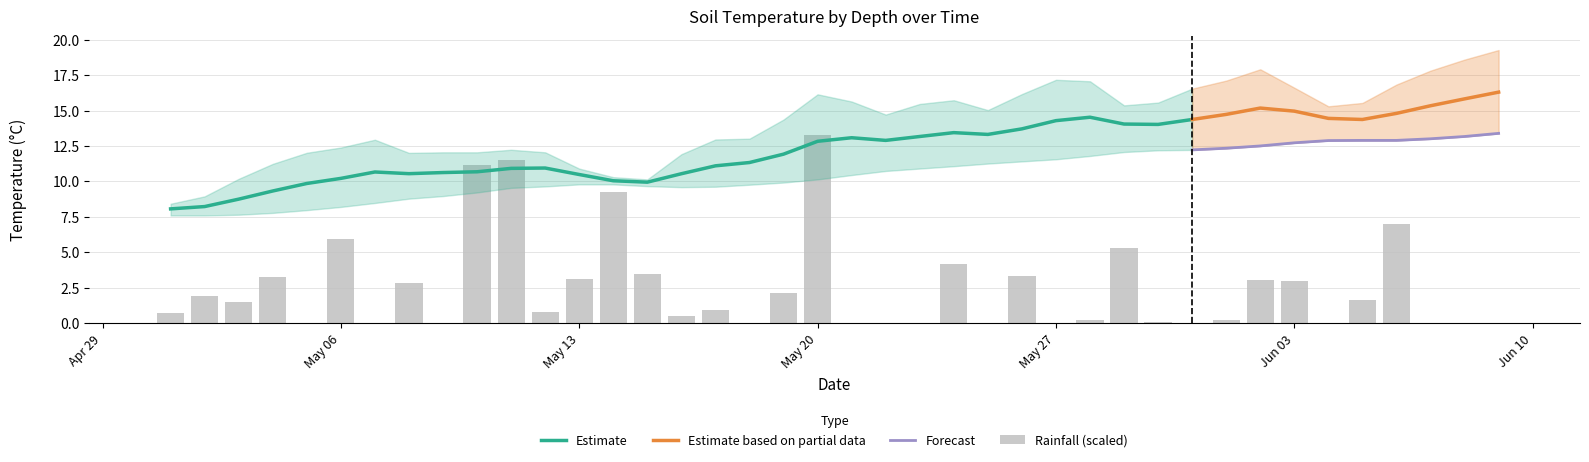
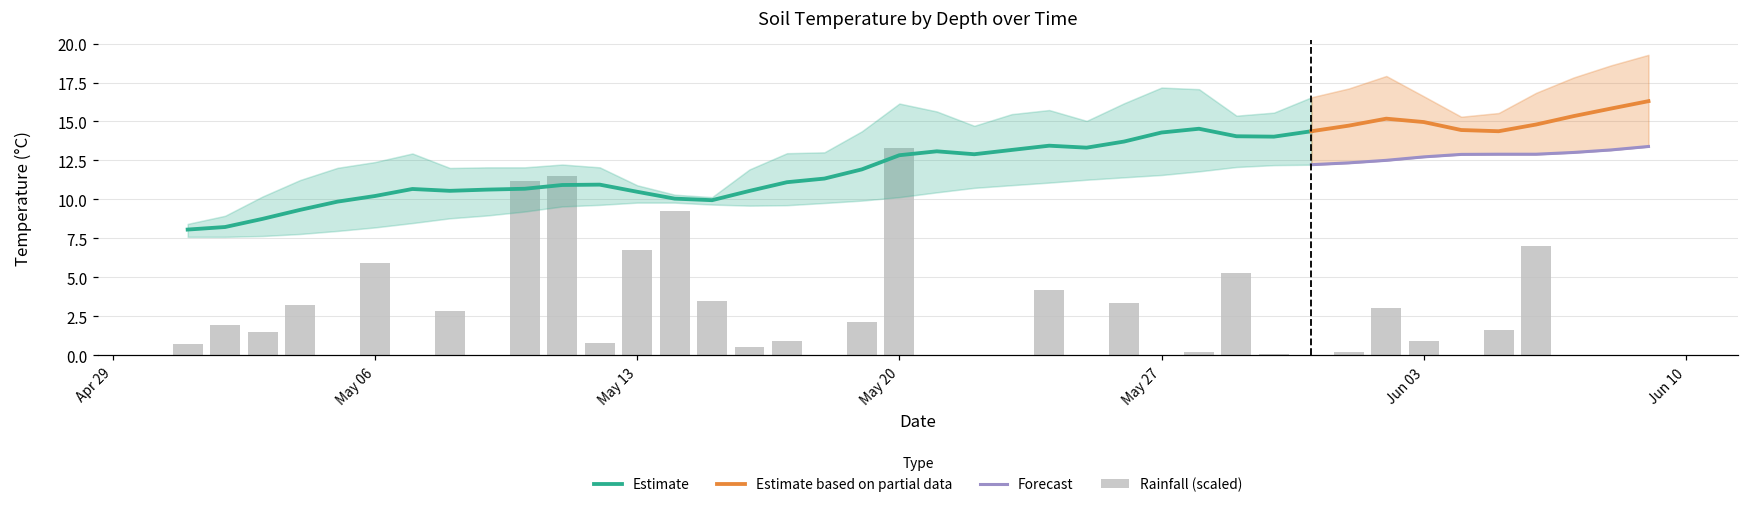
Rainfall (scaled), May 13: 3.1 -> 6.7
Rainfall (scaled), Jun 03: 2.9 -> 0.9
